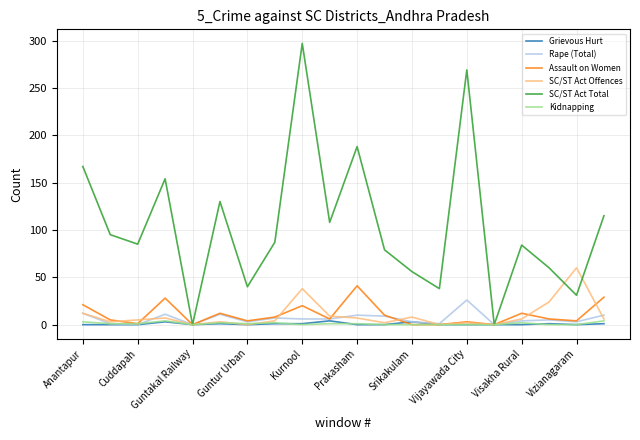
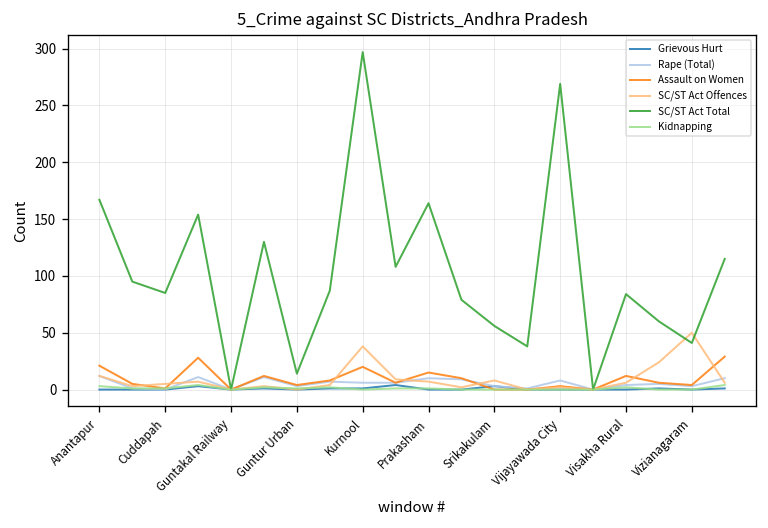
SC/ST Act Total, Guntur Urban: 40 -> 10
Assault on Women, Prakasham: 40 -> 20
SC/ST Act Total, Prakasham: 190 -> 160
Rape (Total), Vijayawada City: 30 -> 10
SC/ST Act Offences, Vizianagaram: 60 -> 50
SC/ST Act Total, Vizianagaram: 30 -> 40
